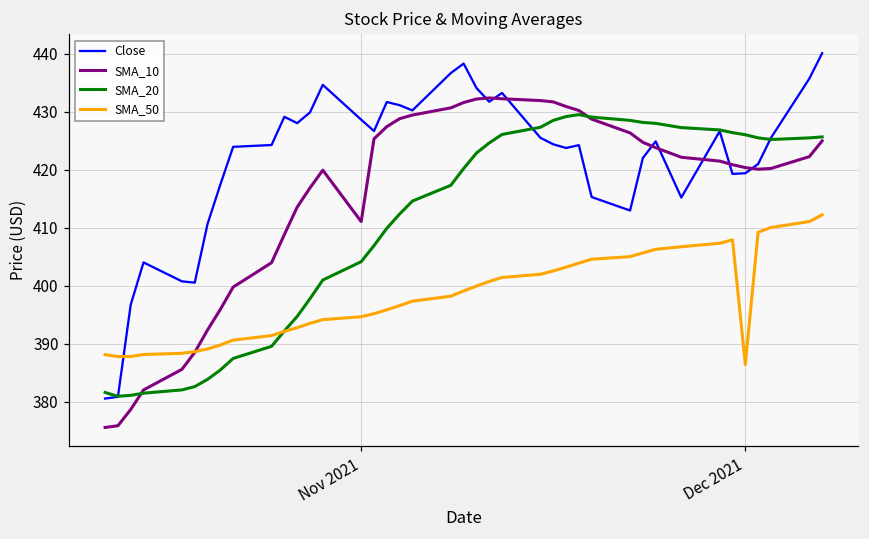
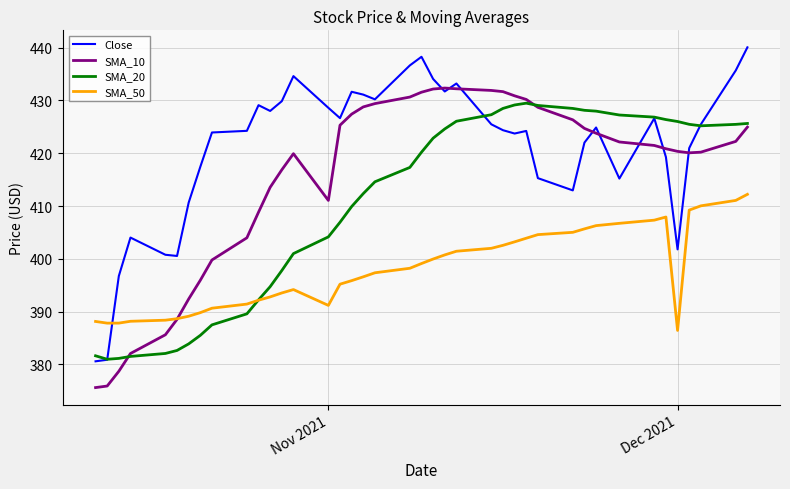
SMA_50, Nov 2021: 395 -> 391
Close, Dec 2021: 419 -> 402
